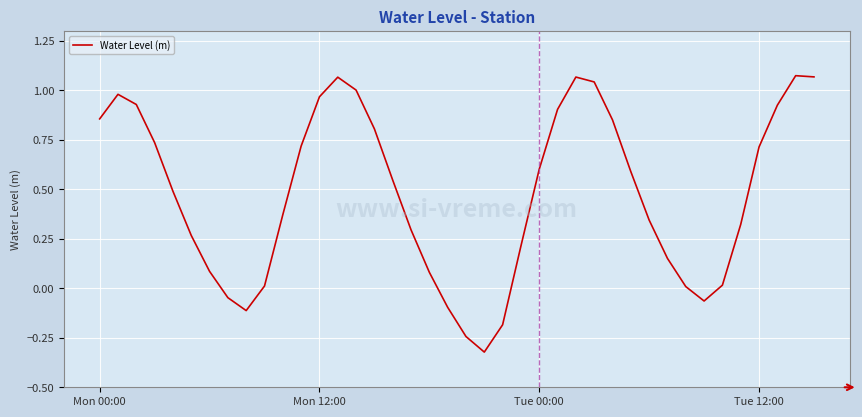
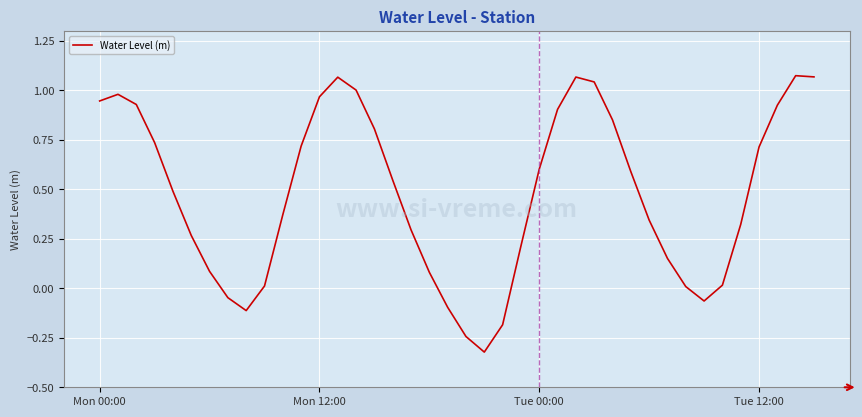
Mon 00:00: 0.86 -> 0.95
